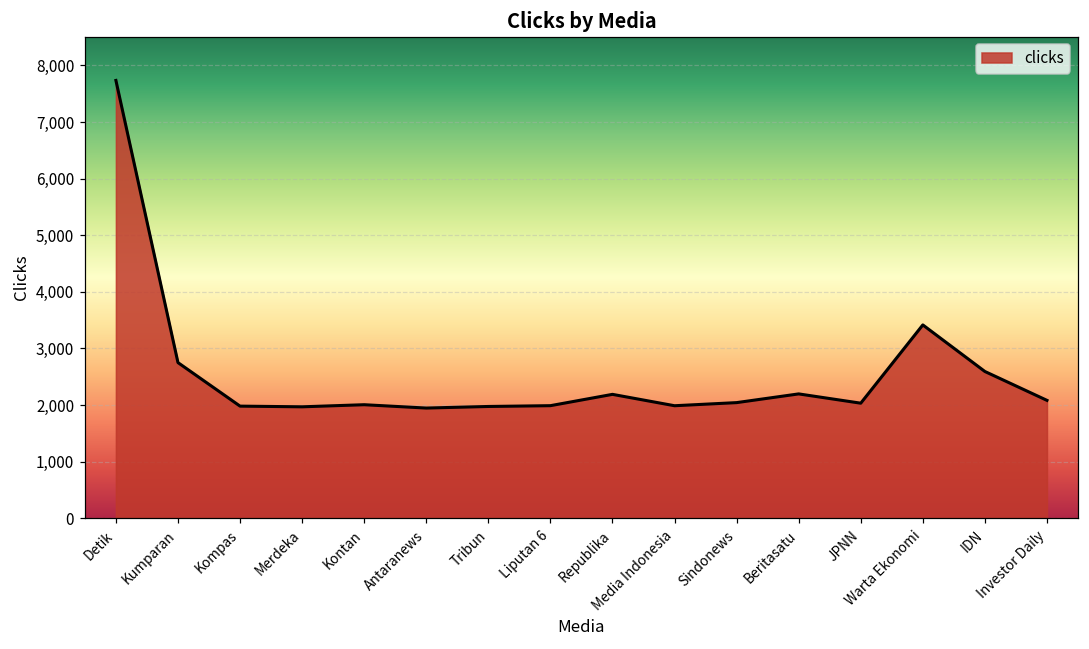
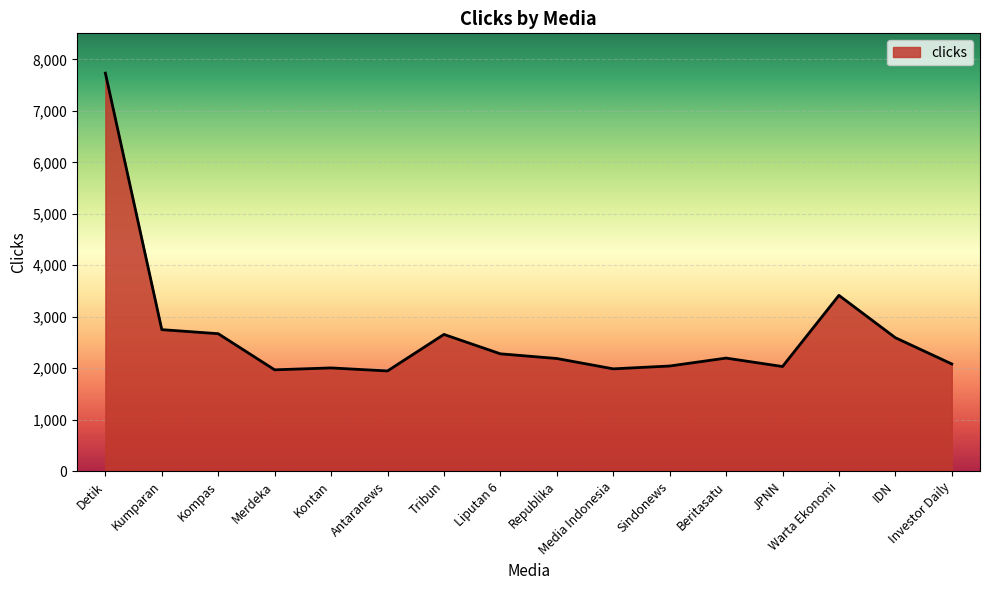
Kompas: 2,000 -> 2,700
Tribun: 2,000 -> 2,700
Liputan 6: 2,000 -> 2,300
